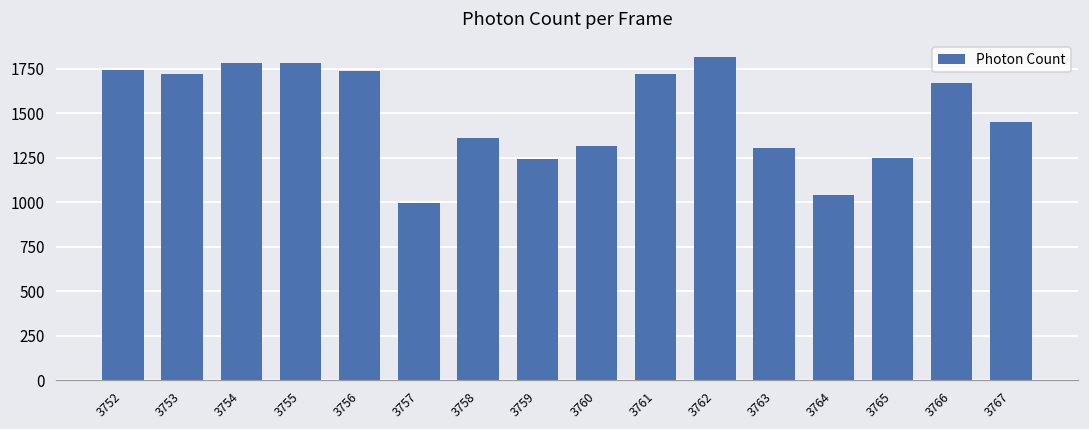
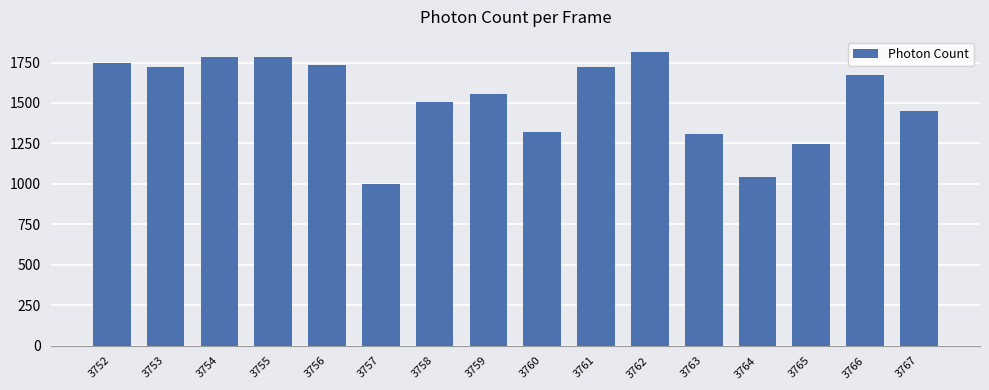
3758: 1360 -> 1510
3759: 1250 -> 1550
